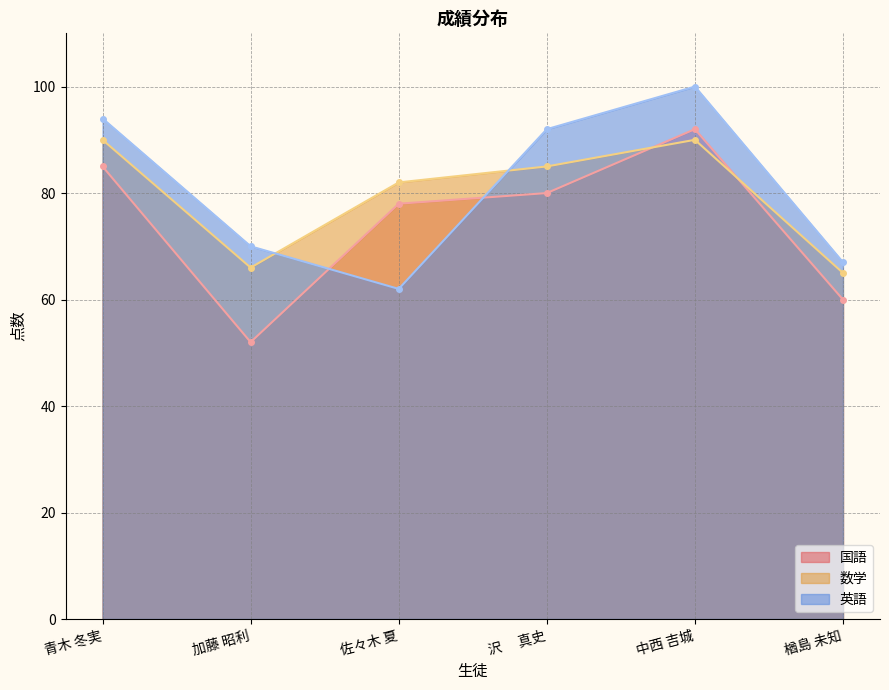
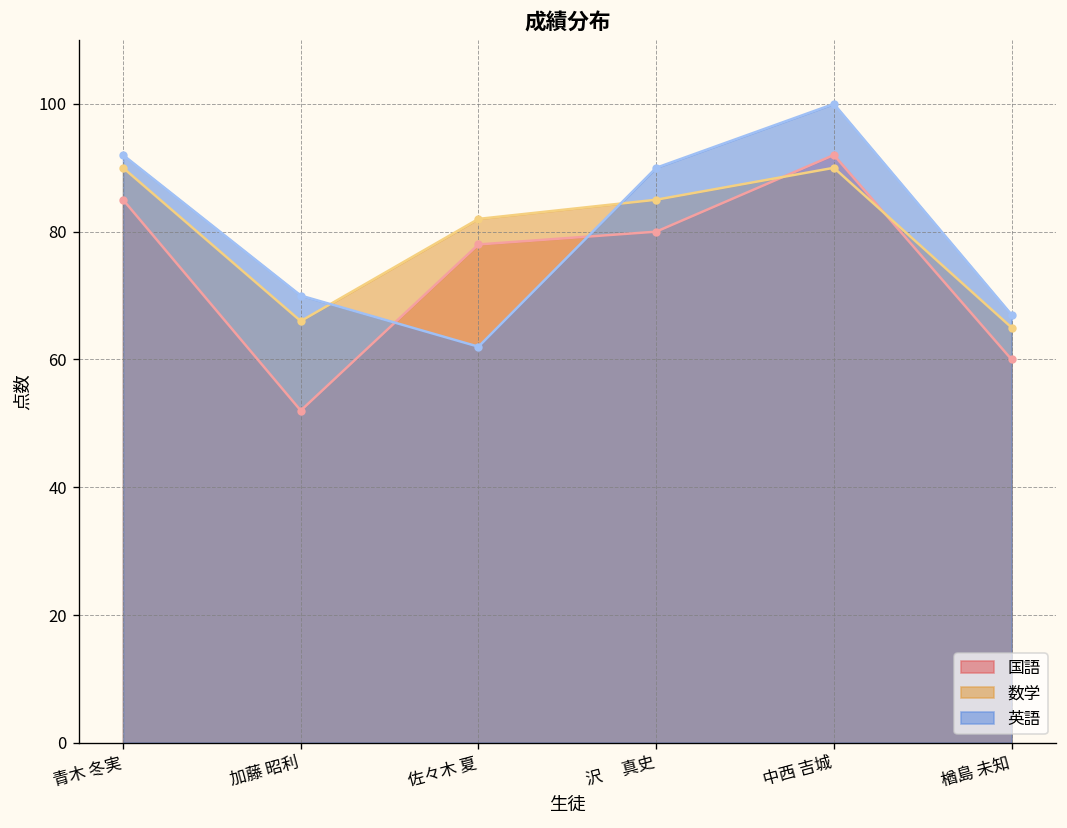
英語, 青木 冬実: 94 -> 92
英語, 沢 真史: 92 -> 90
